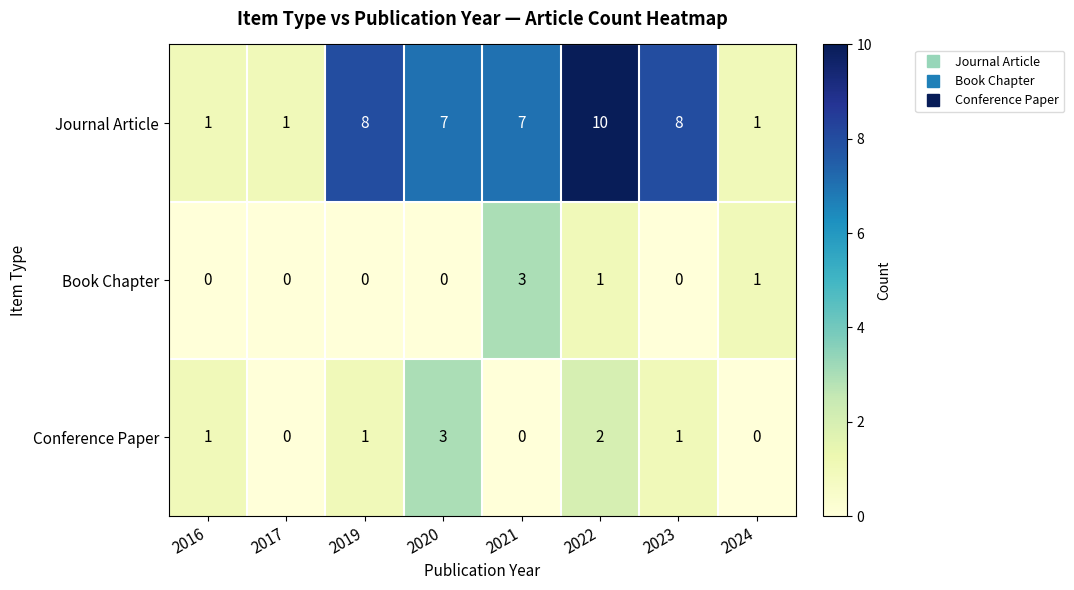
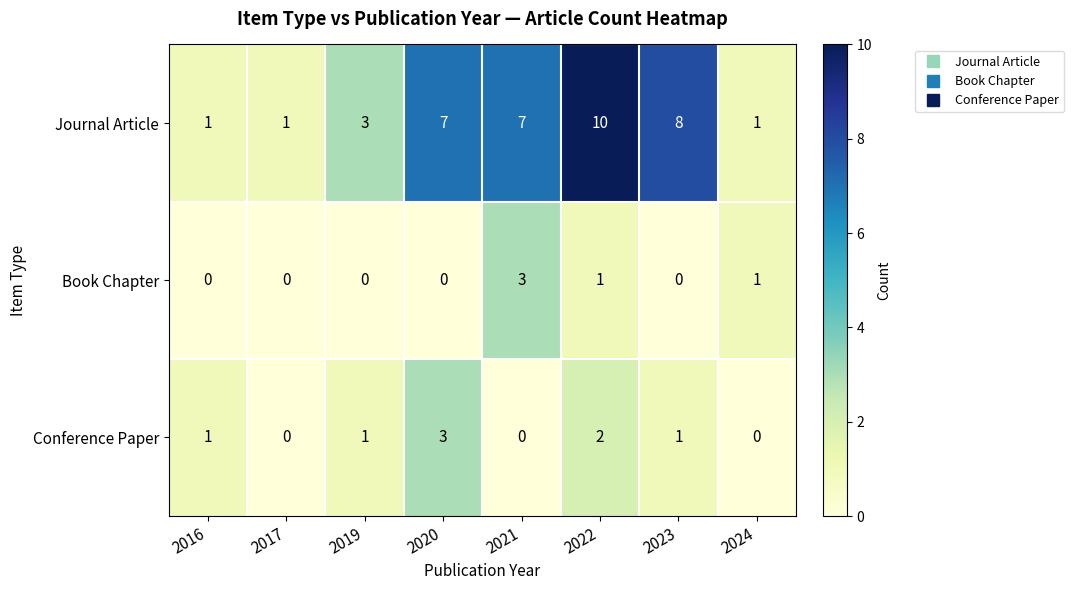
Journal Article, 2019: 8 -> 3
